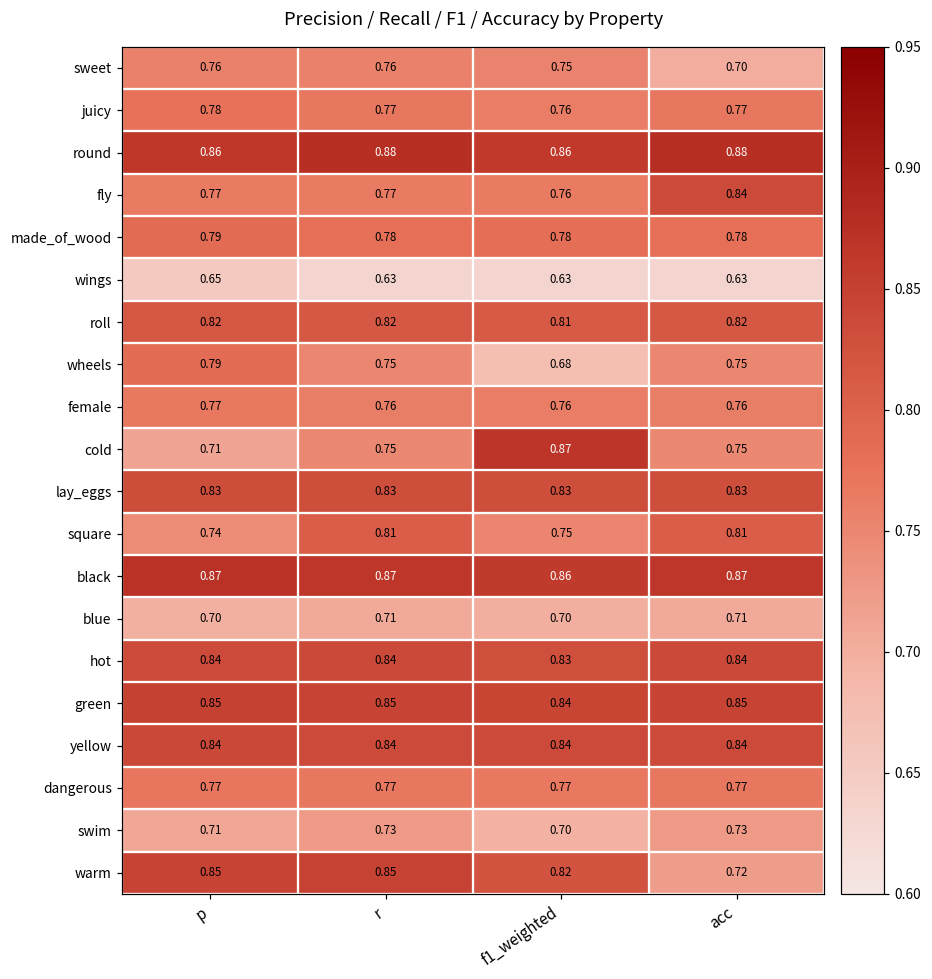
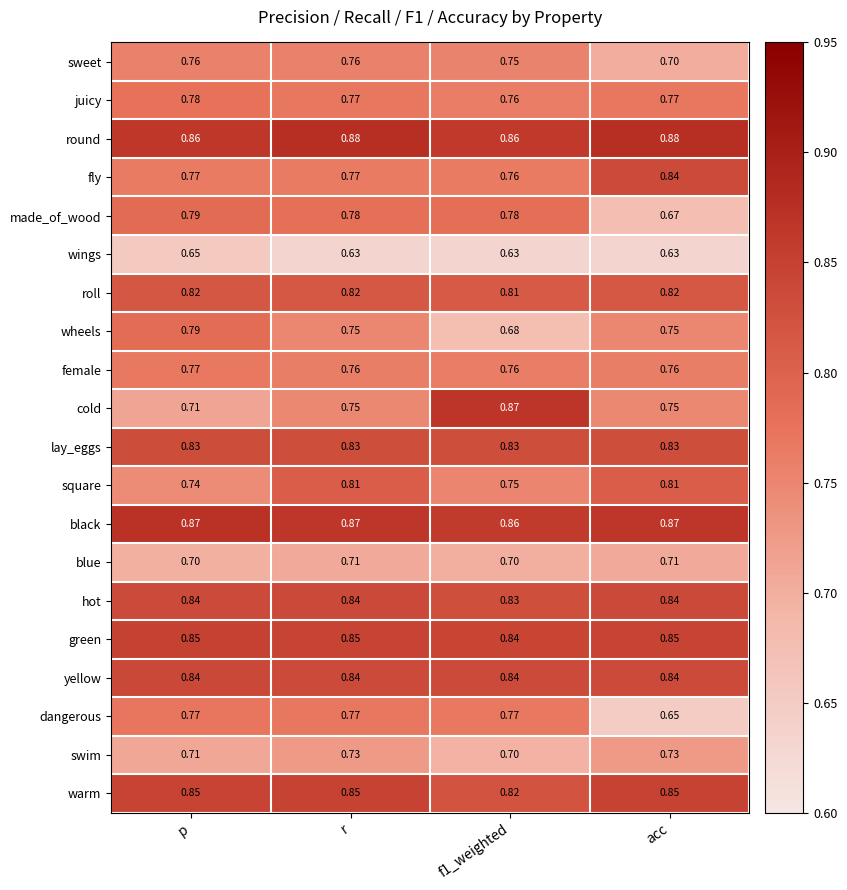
made_of_wood, acc: 0.78 -> 0.67
dangerous, acc: 0.77 -> 0.65
warm, acc: 0.72 -> 0.85
